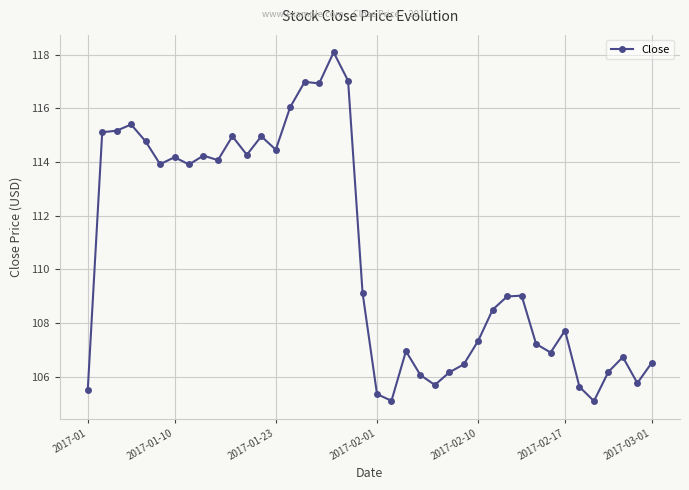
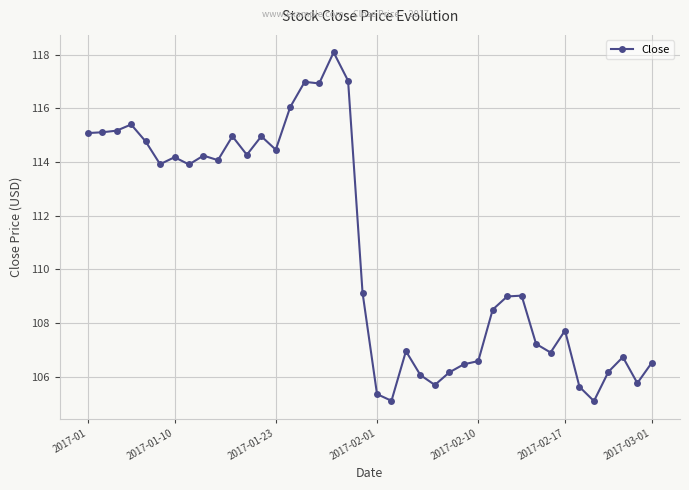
2017-01: 105.5 -> 115.1
2017-02-10: 107.3 -> 106.6
